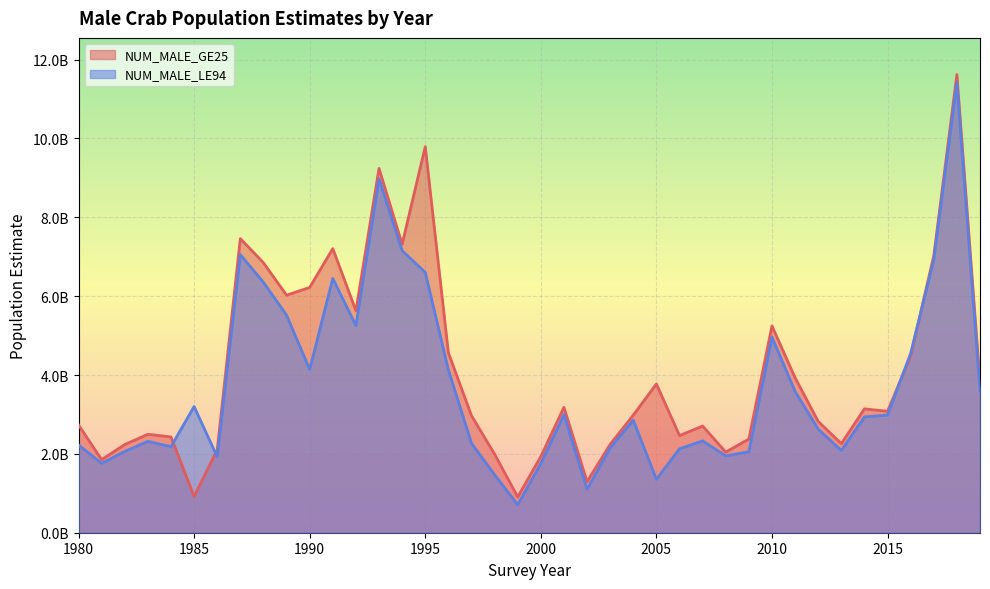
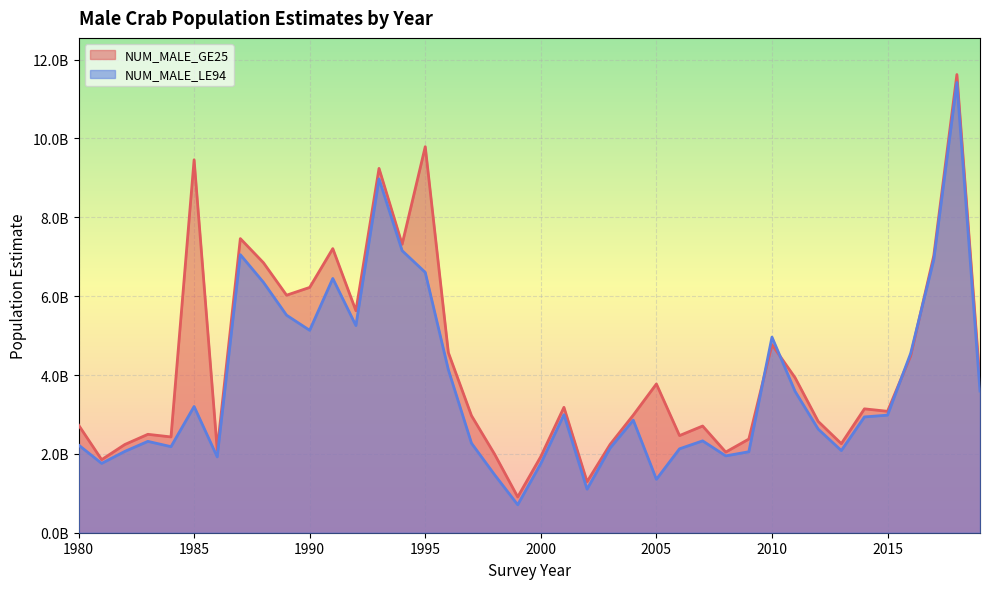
NUM_MALE_GE25, 1985: 900000000 -> 9500000000
NUM_MALE_LE94, 1990: 4100000000 -> 5100000000
NUM_MALE_GE25, 2010: 5200000000 -> 4800000000
